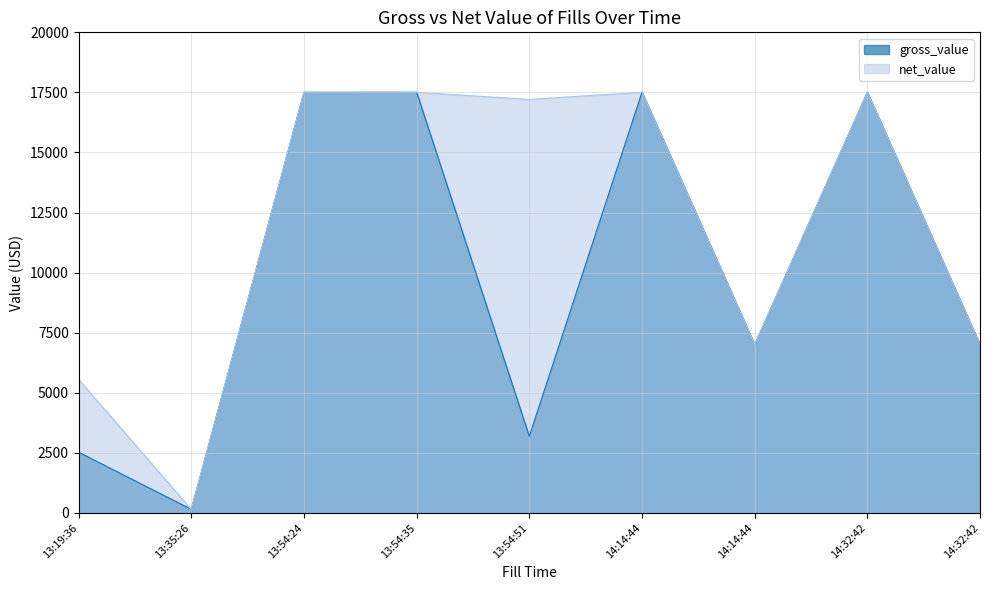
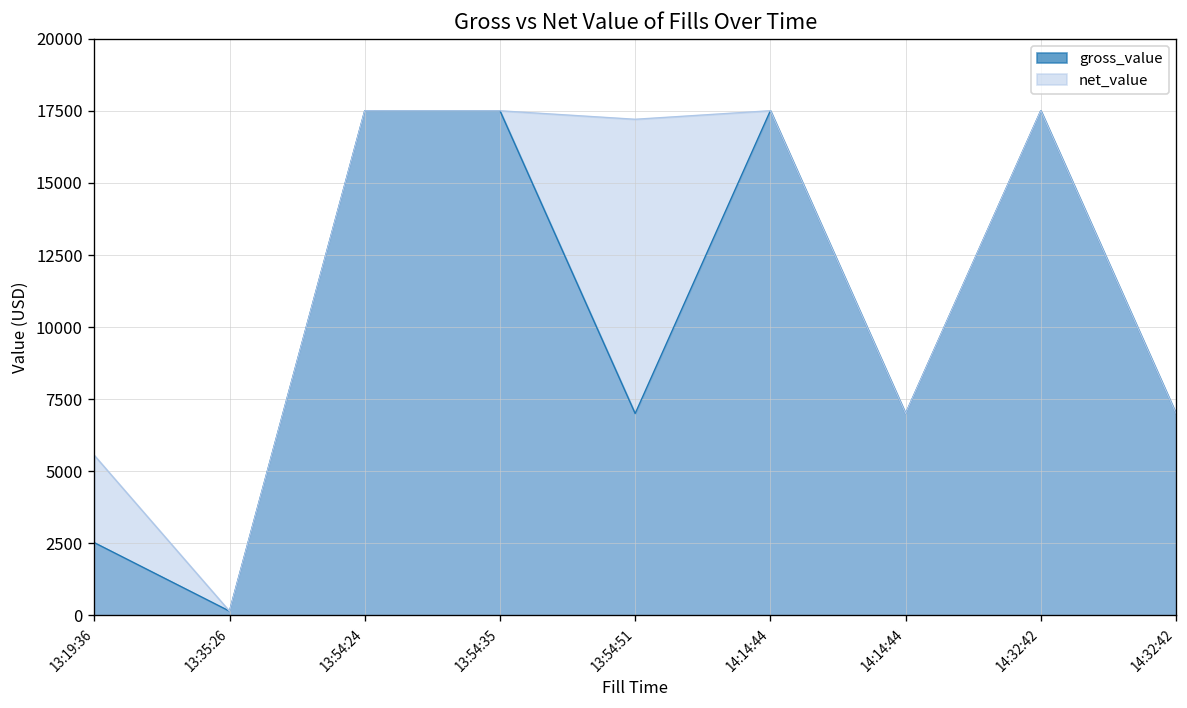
gross_value, 13:54:51: 3200 -> 7000
